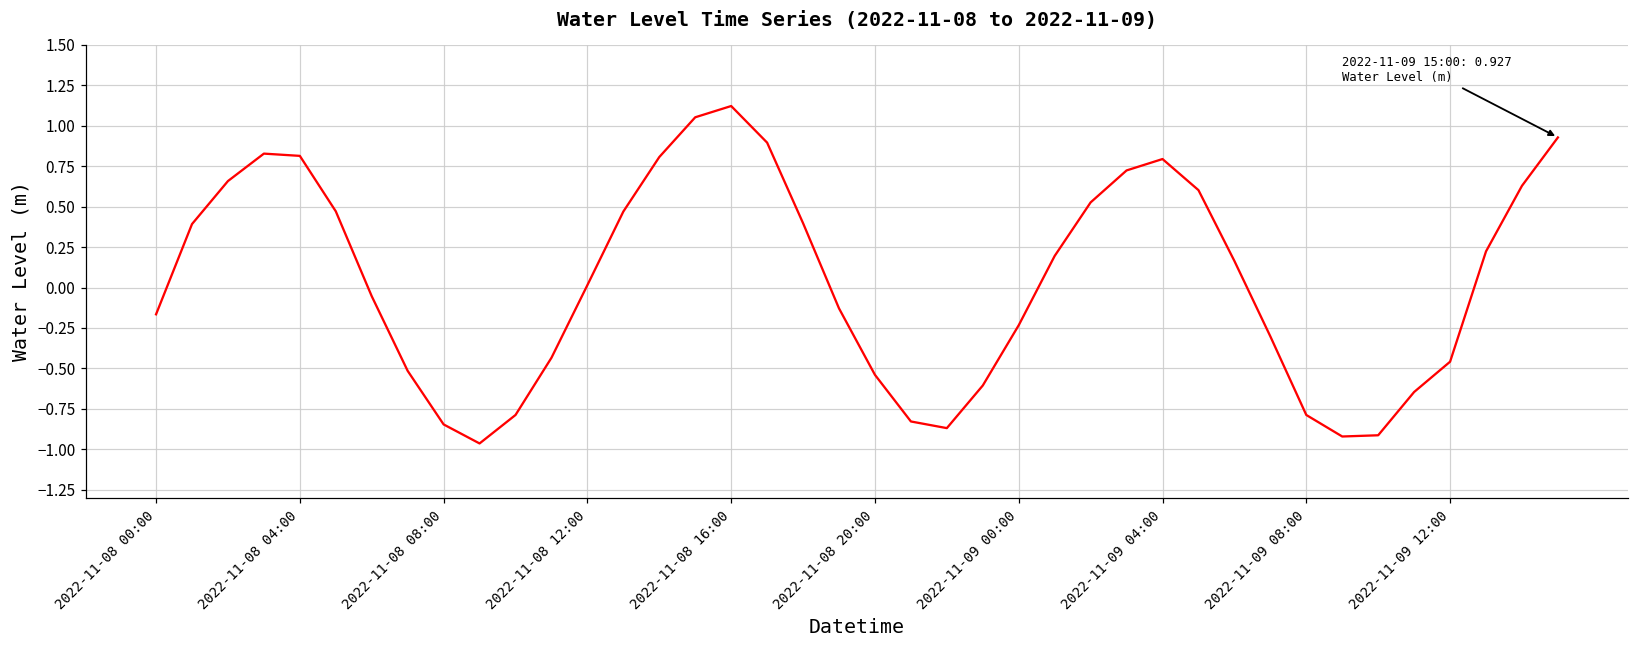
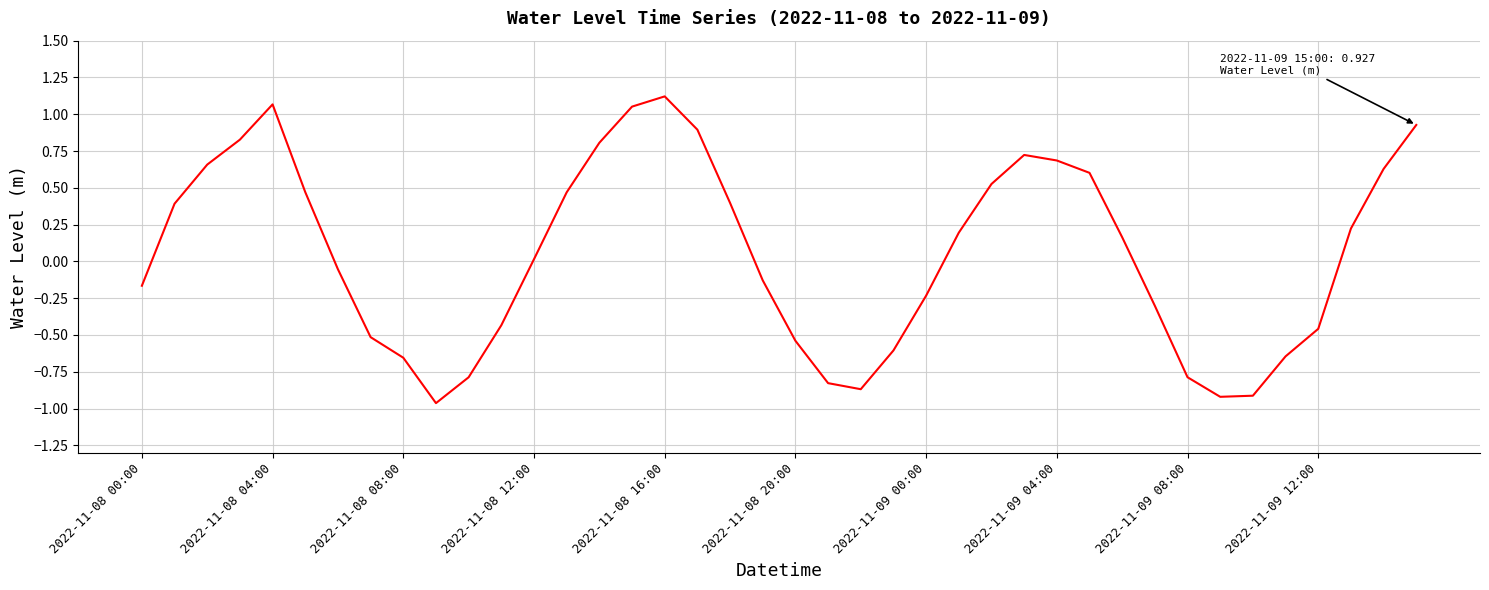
2022-11-08 04:00: 0.81 -> 1.07
2022-11-08 08:00: -0.85 -> -0.65
2022-11-09 04:00: 0.79 -> 0.69
